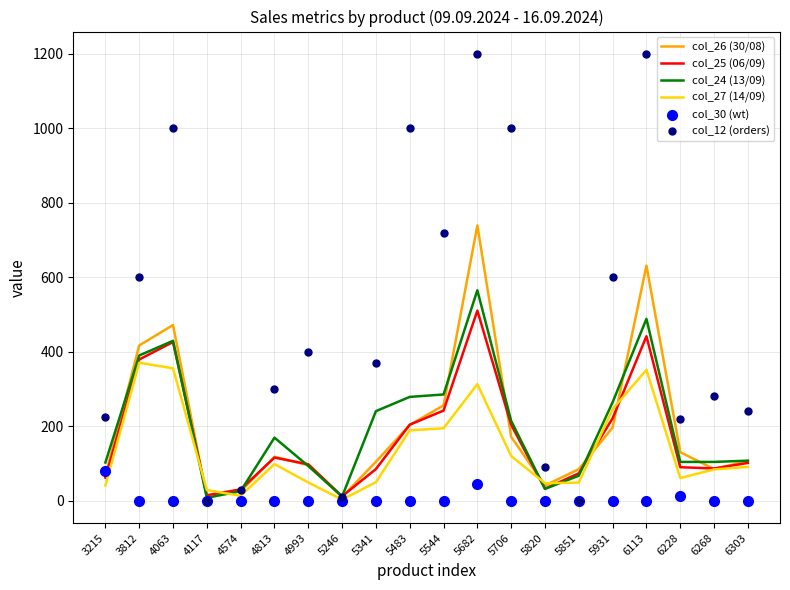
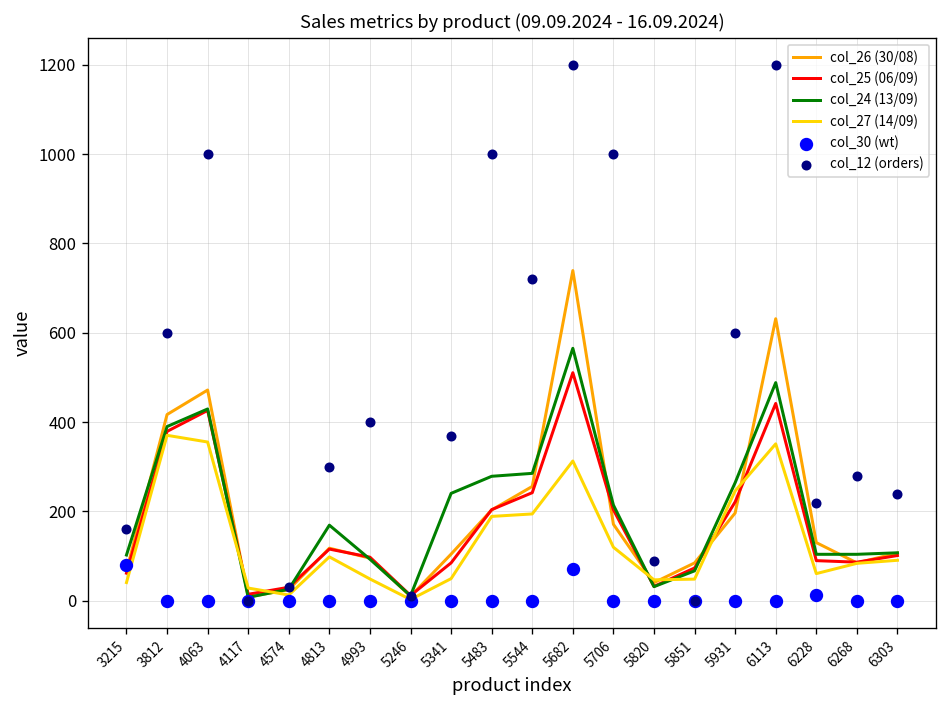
col_12 (orders), 3215: 220 -> 160
col_30 (wt), 5682: 50 -> 70
